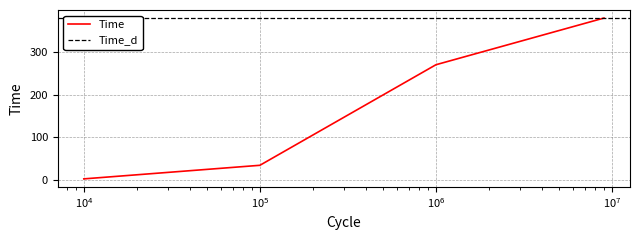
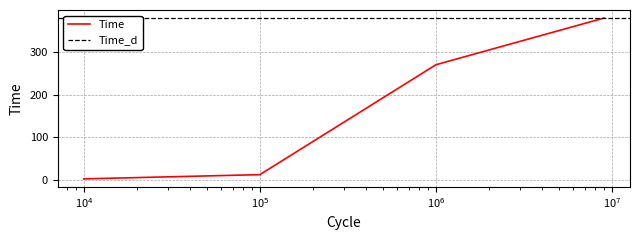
10^5: 30 -> 10
